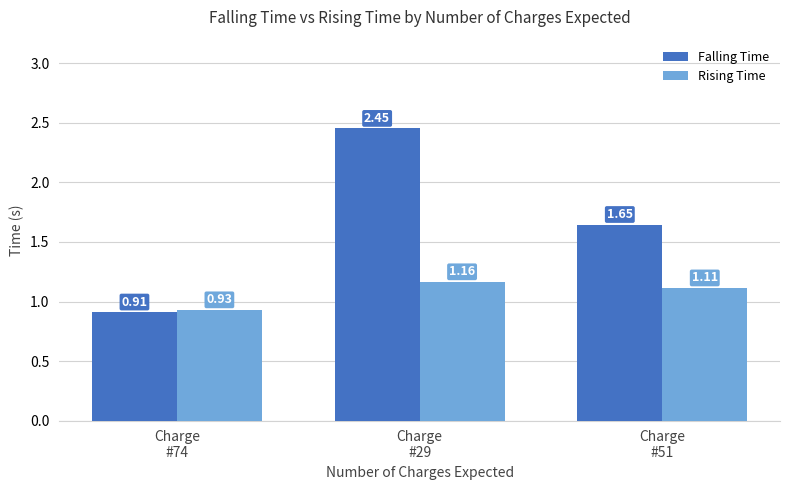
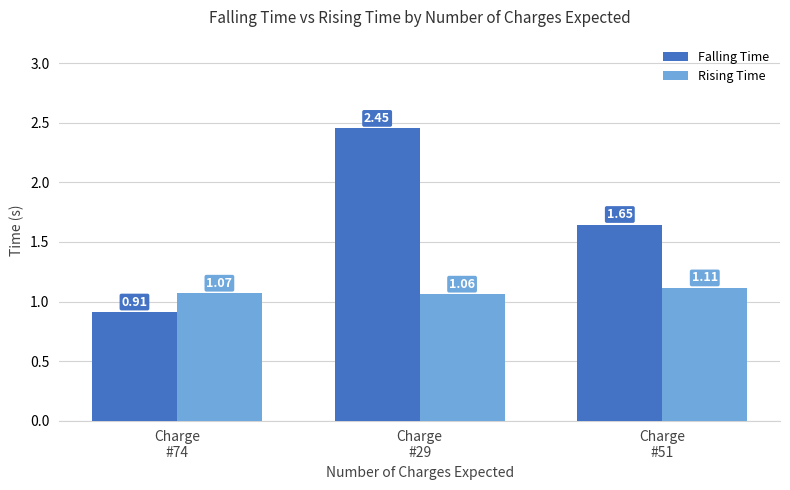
Rising Time, Charge #74: 0.93 -> 1.07
Rising Time, Charge #29: 1.16 -> 1.06
